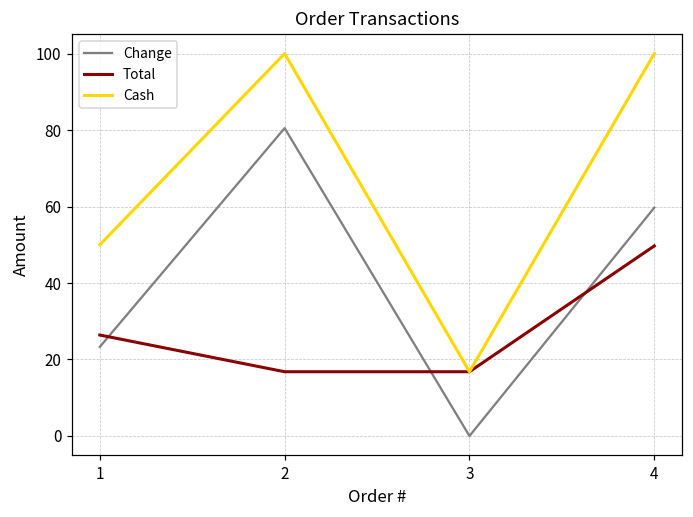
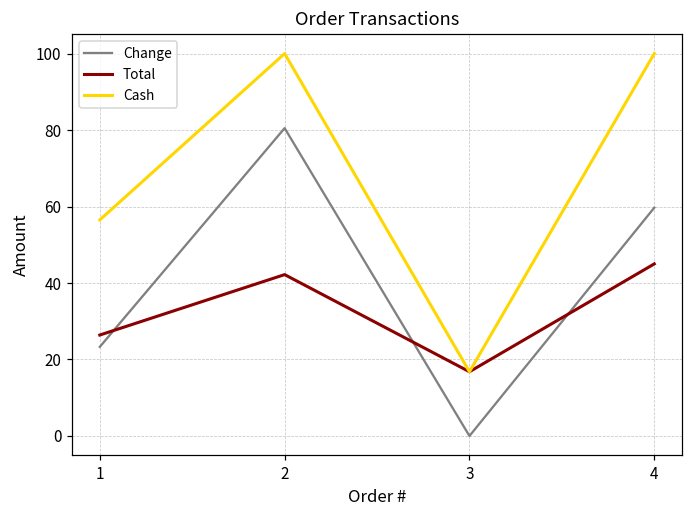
Cash, 1: 50 -> 57
Total, 2: 17 -> 42
Total, 4: 50 -> 45
